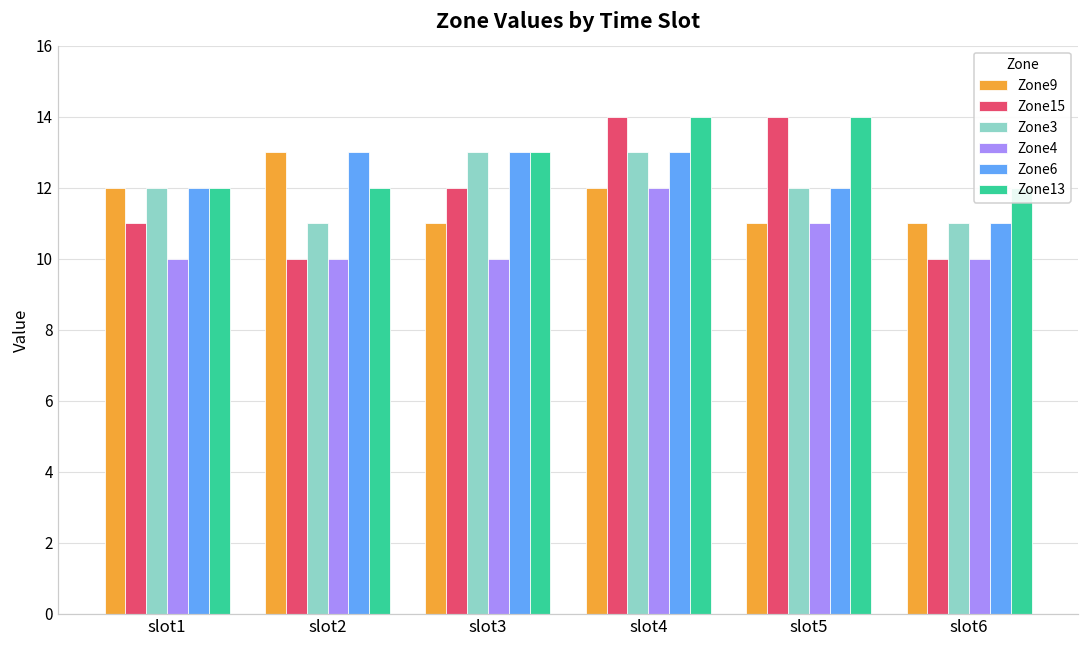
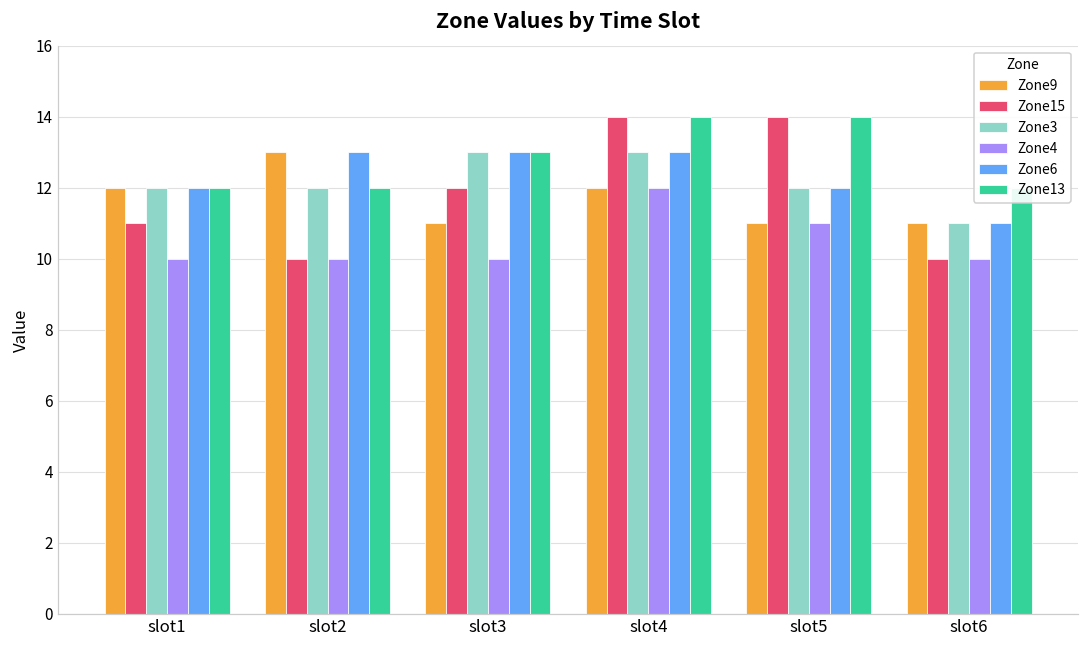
Zone3, slot2: 11 -> 12
